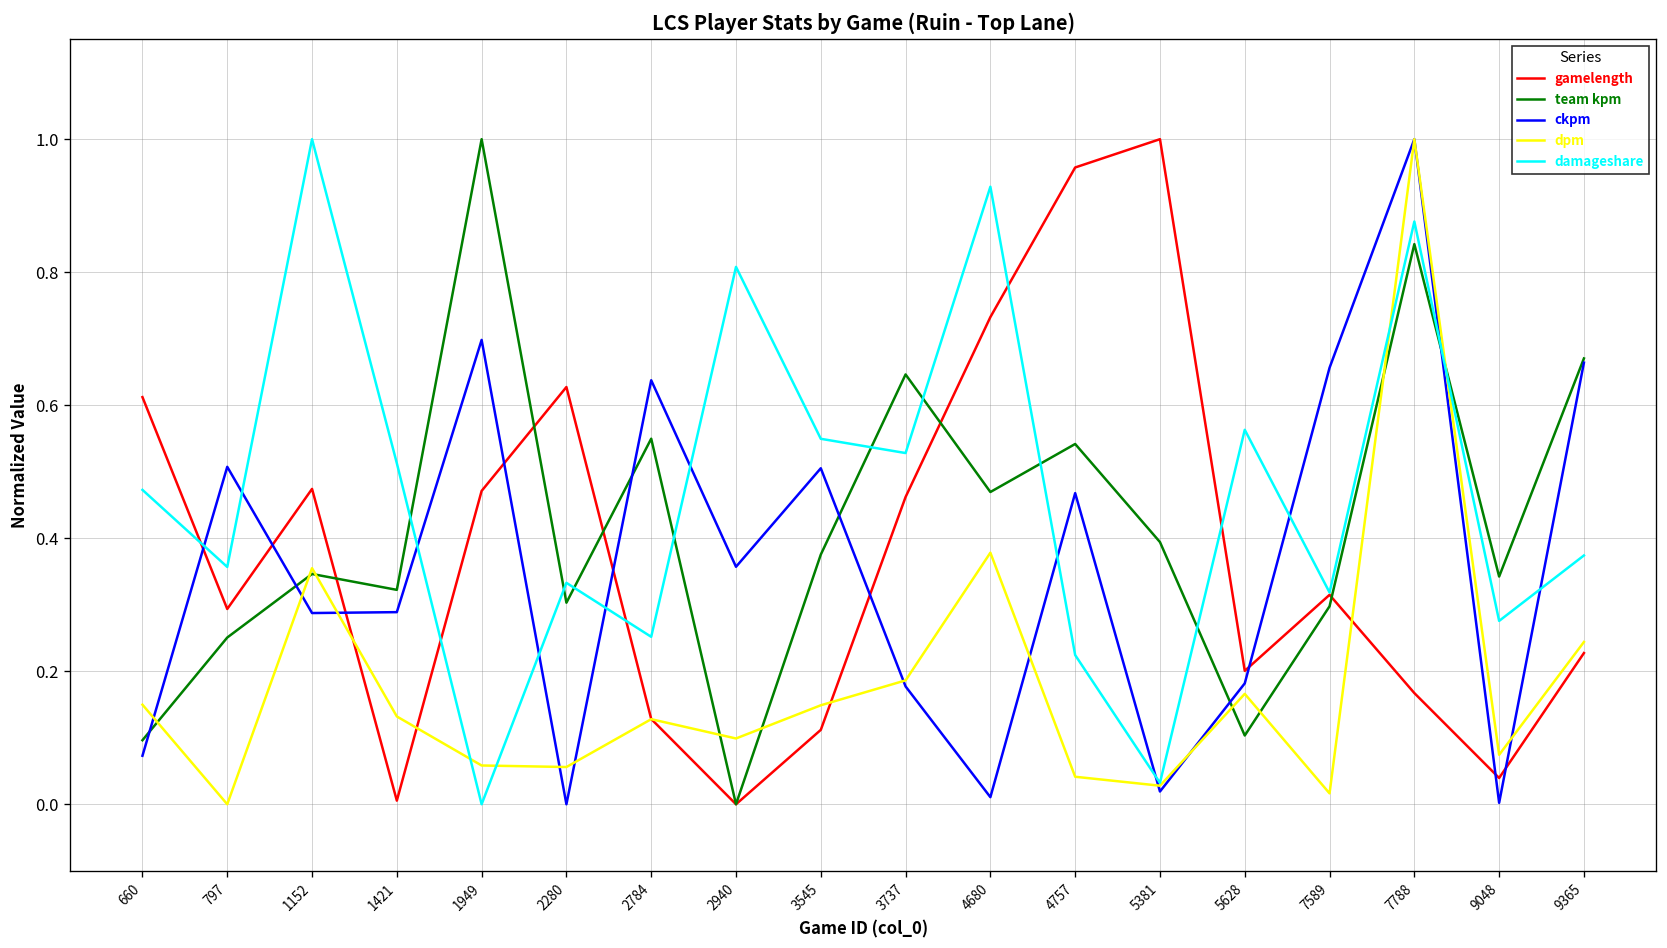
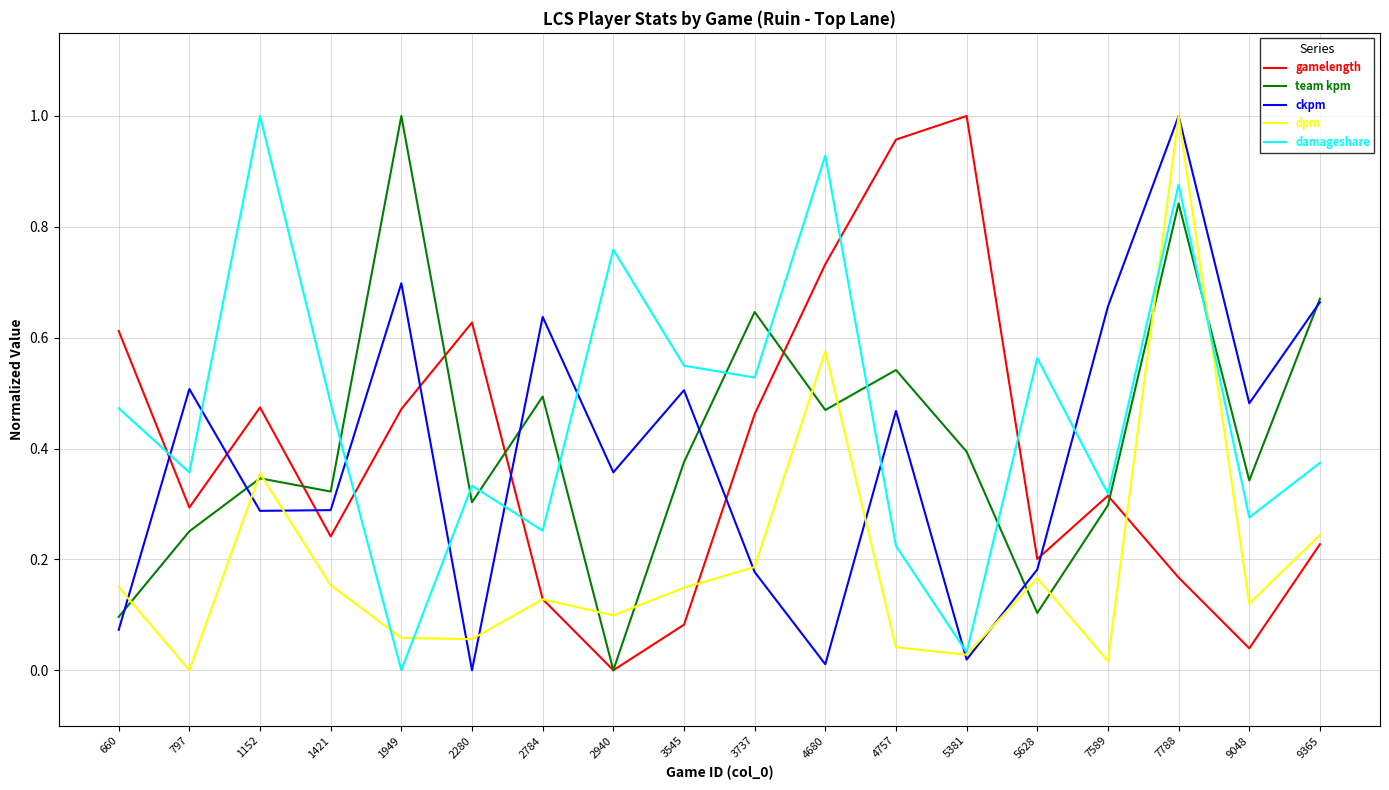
gamelength, 1421: 0.01 -> 0.24
dpm, 1421: 0.13 -> 0.15
damageshare, 1421: 0.51 -> 0.48
team kpm, 2784: 0.55 -> 0.49
damageshare, 2940: 0.81 -> 0.76
gamelength, 3545: 0.11 -> 0.08
dpm, 4680: 0.38 -> 0.58
ckpm, 9048: 0.00 -> 0.48
dpm, 9048: 0.07 -> 0.12
